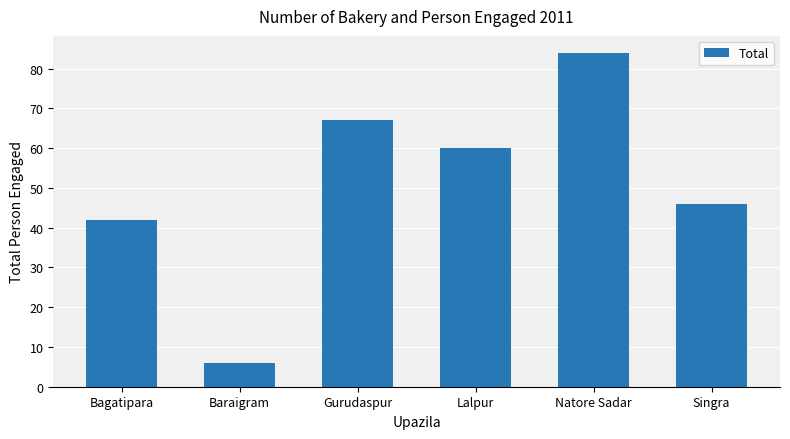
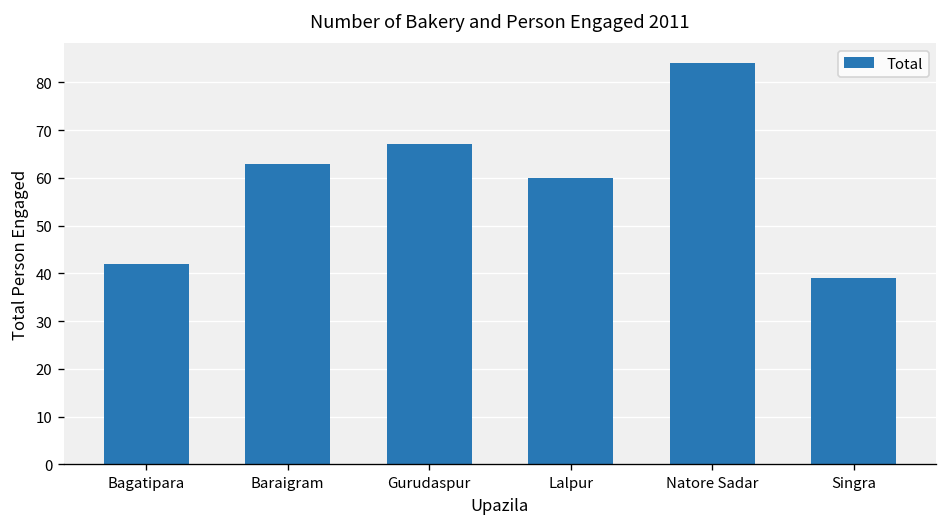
Baraigram: 6 -> 63
Singra: 46 -> 39
